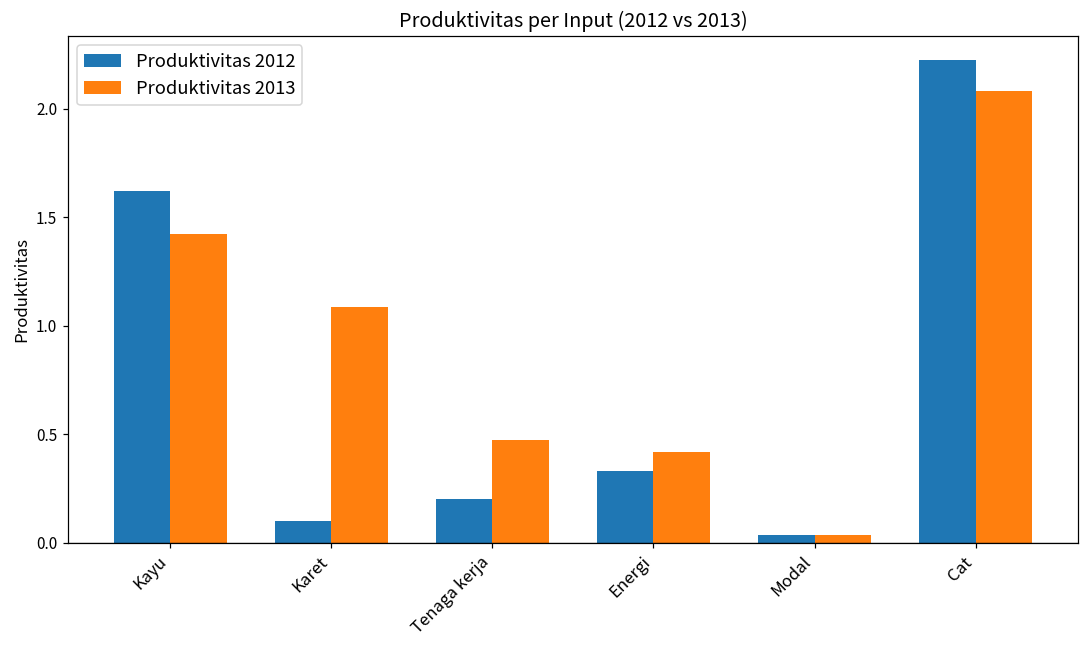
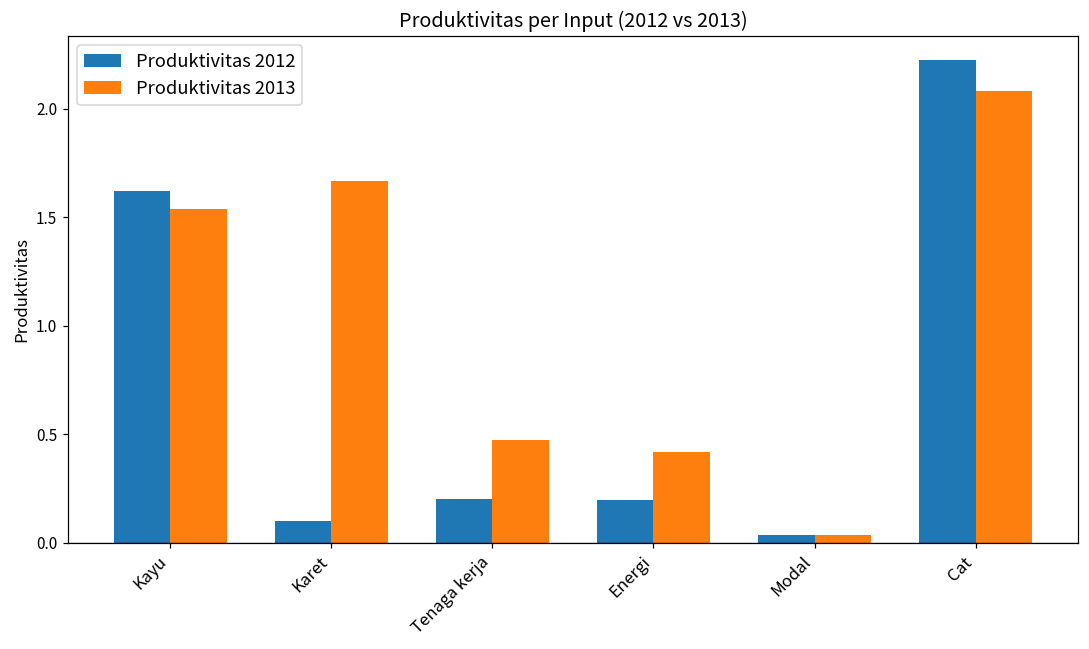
Produktivitas 2013, Kayu: 1.42 -> 1.54
Produktivitas 2013, Karet: 1.08 -> 1.67
Produktivitas 2012, Energi: 0.33 -> 0.20
